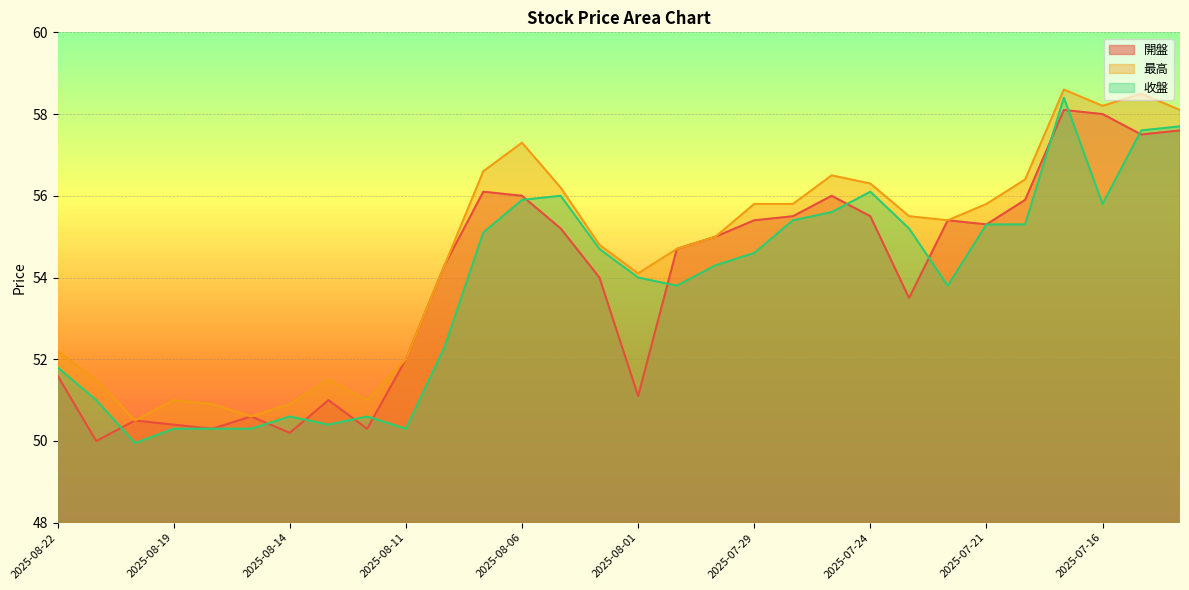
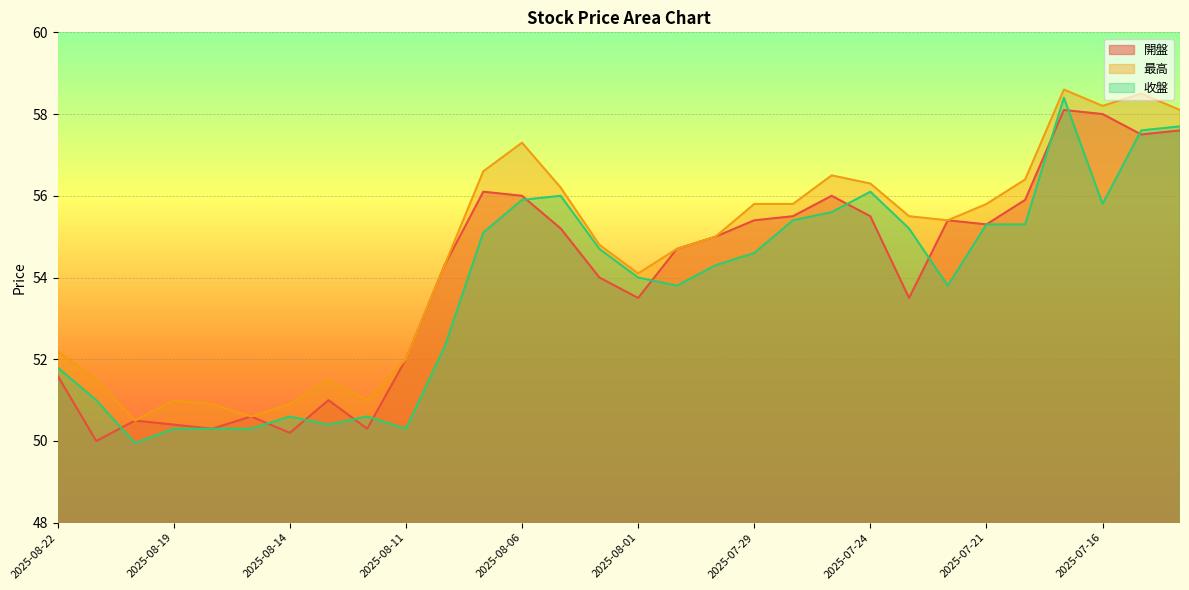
開盤, 2025-08-01: 51.1 -> 53.5
